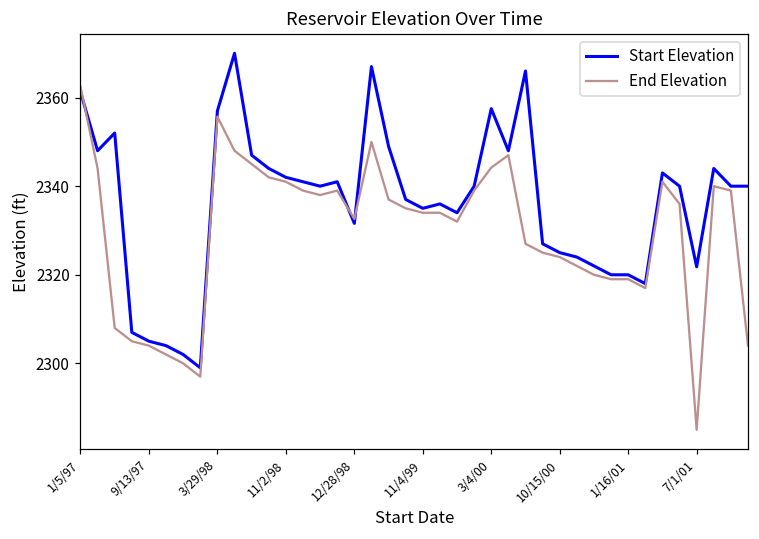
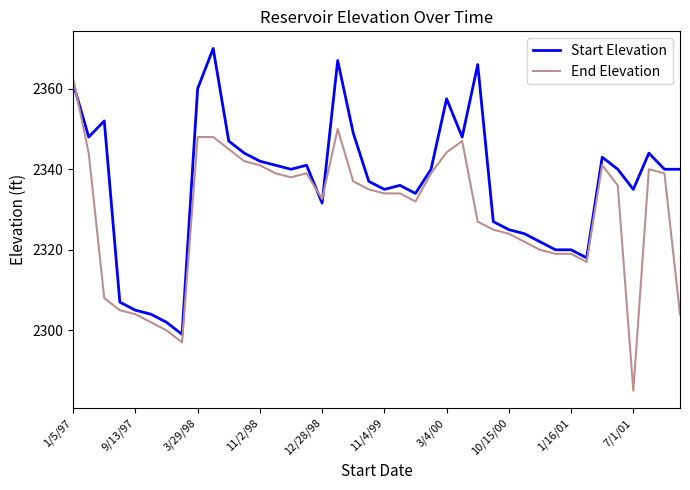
Start Elevation, 3/29/98: 2357 -> 2360
End Elevation, 3/29/98: 2356 -> 2348
Start Elevation, 7/1/01: 2322 -> 2335
